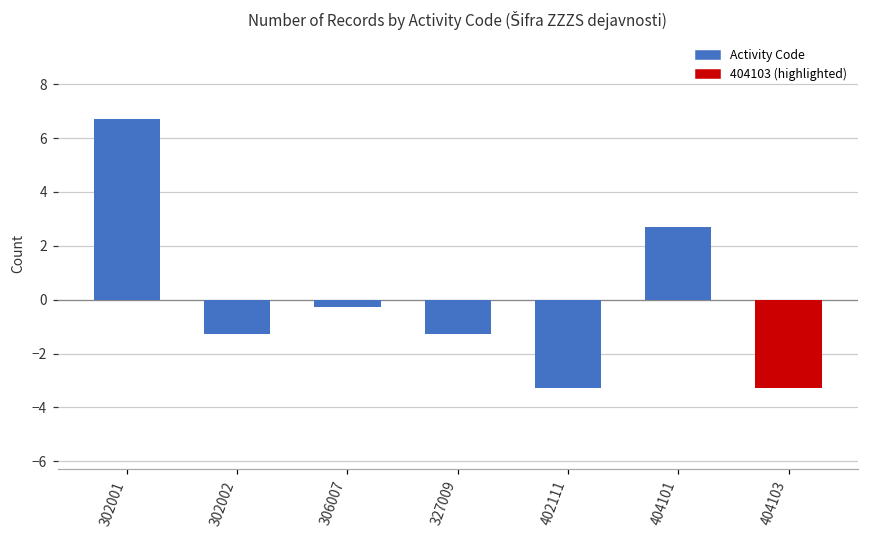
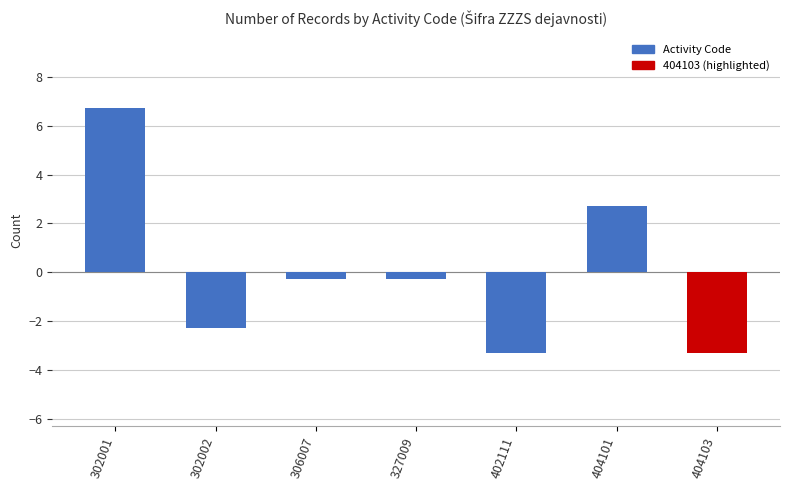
302002: -1.3 -> -2.3
327009: -1.3 -> -0.3
